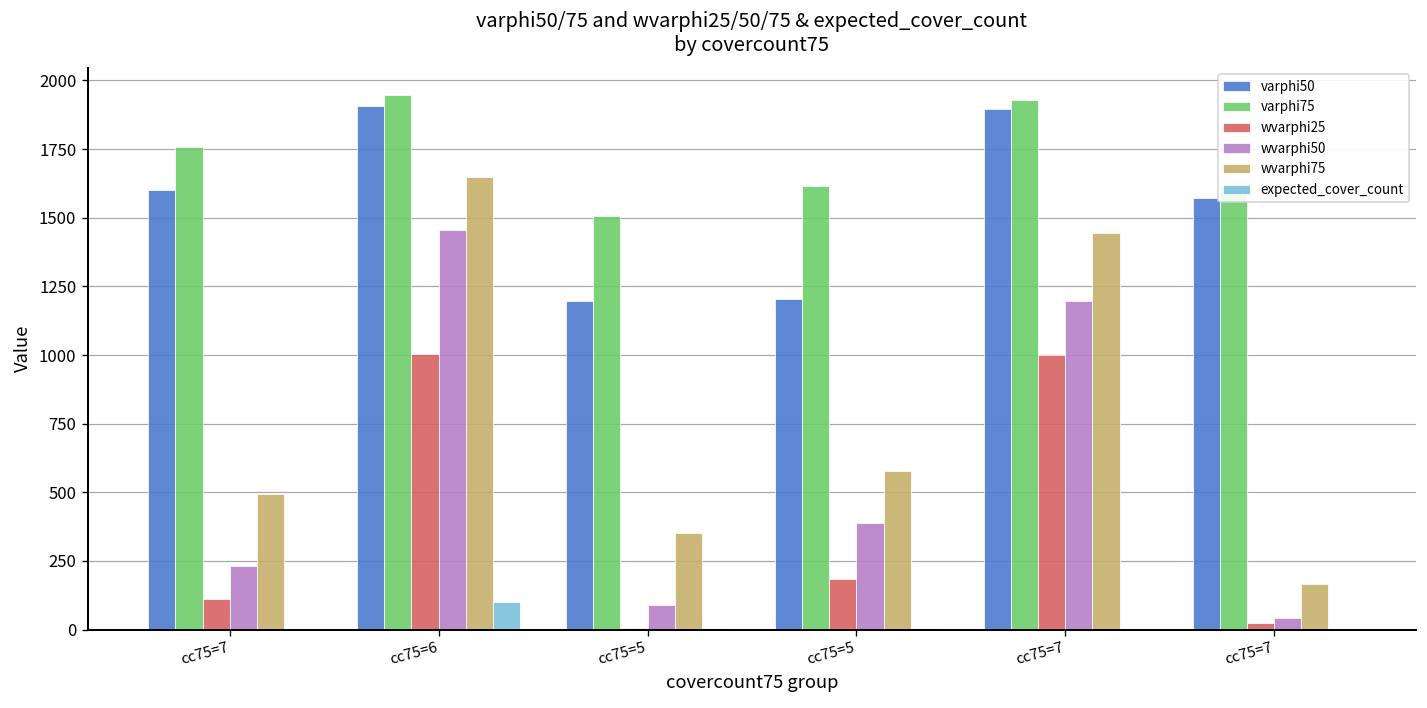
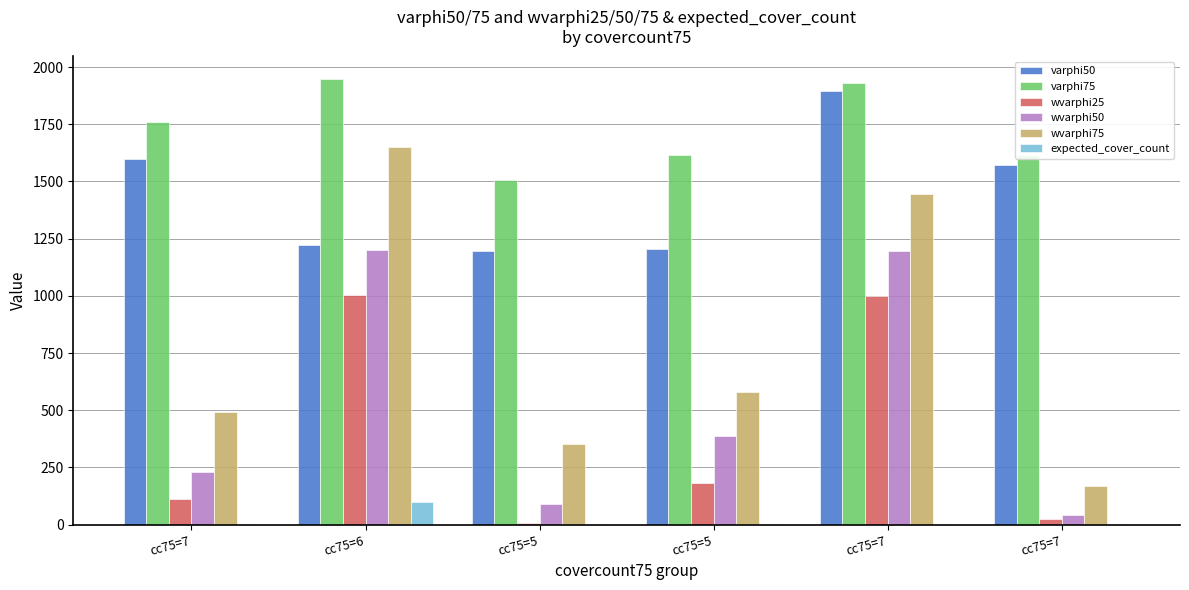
varphi50, cc75=6: 1910 -> 1220
wvarphi50, cc75=6: 1460 -> 1200
